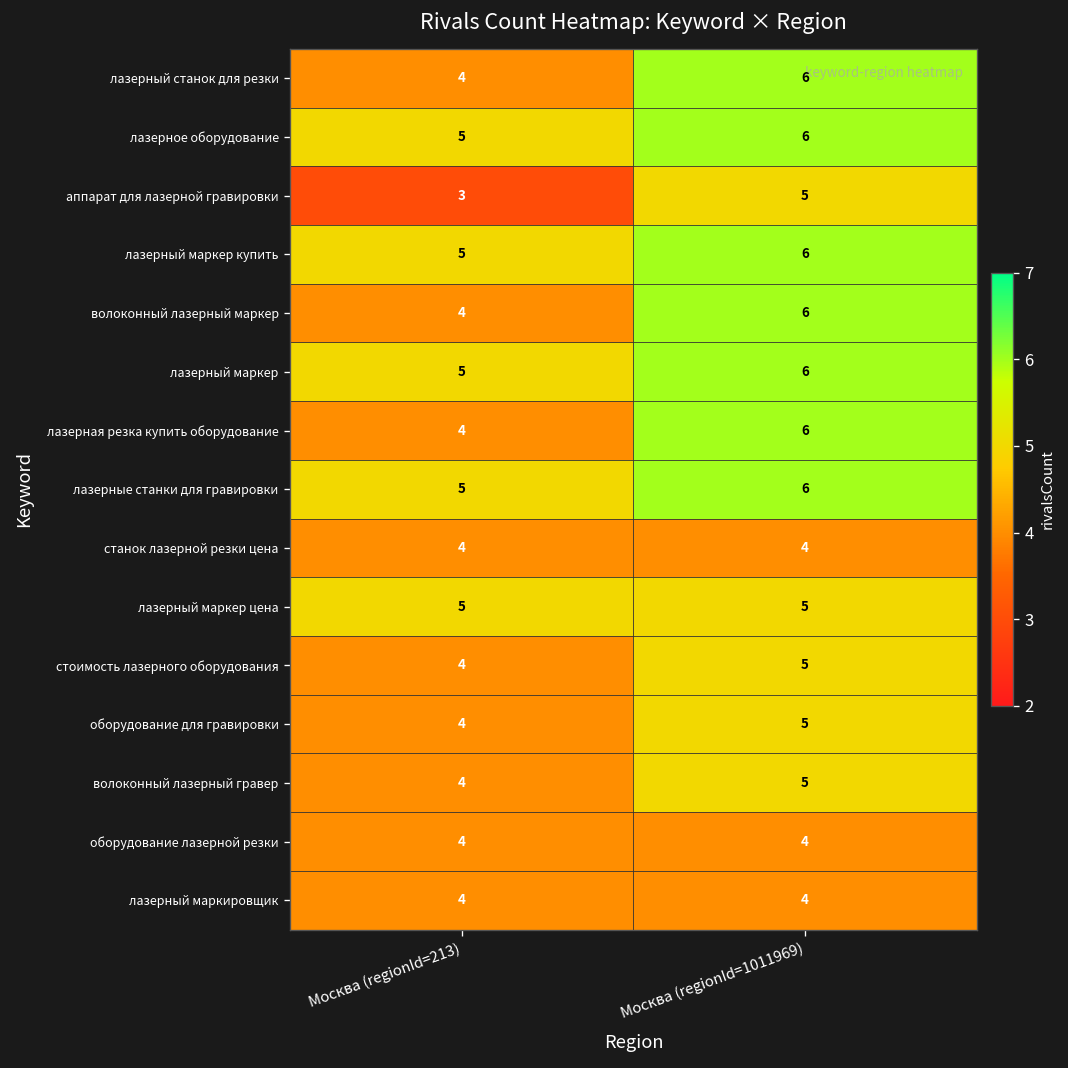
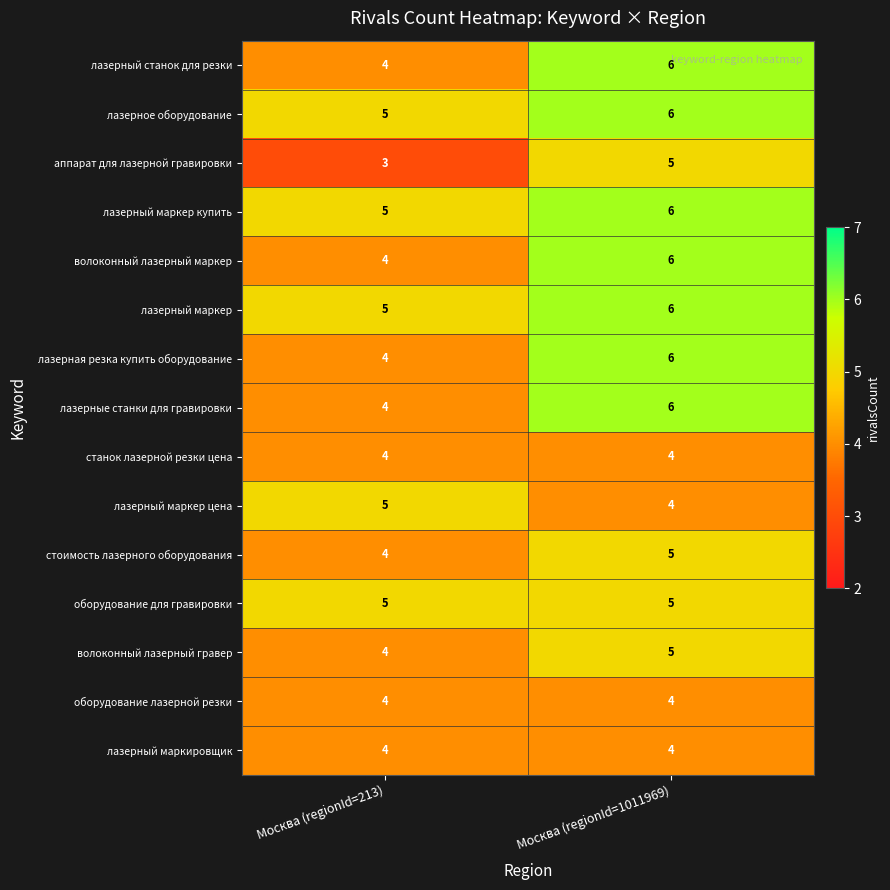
лазерные станки для гравировки, Москва (regionId=213): 5 -> 4
лазерный маркер цена, Москва (regionId=1011969): 5 -> 4
оборудование для гравировки, Москва (regionId=213): 4 -> 5
